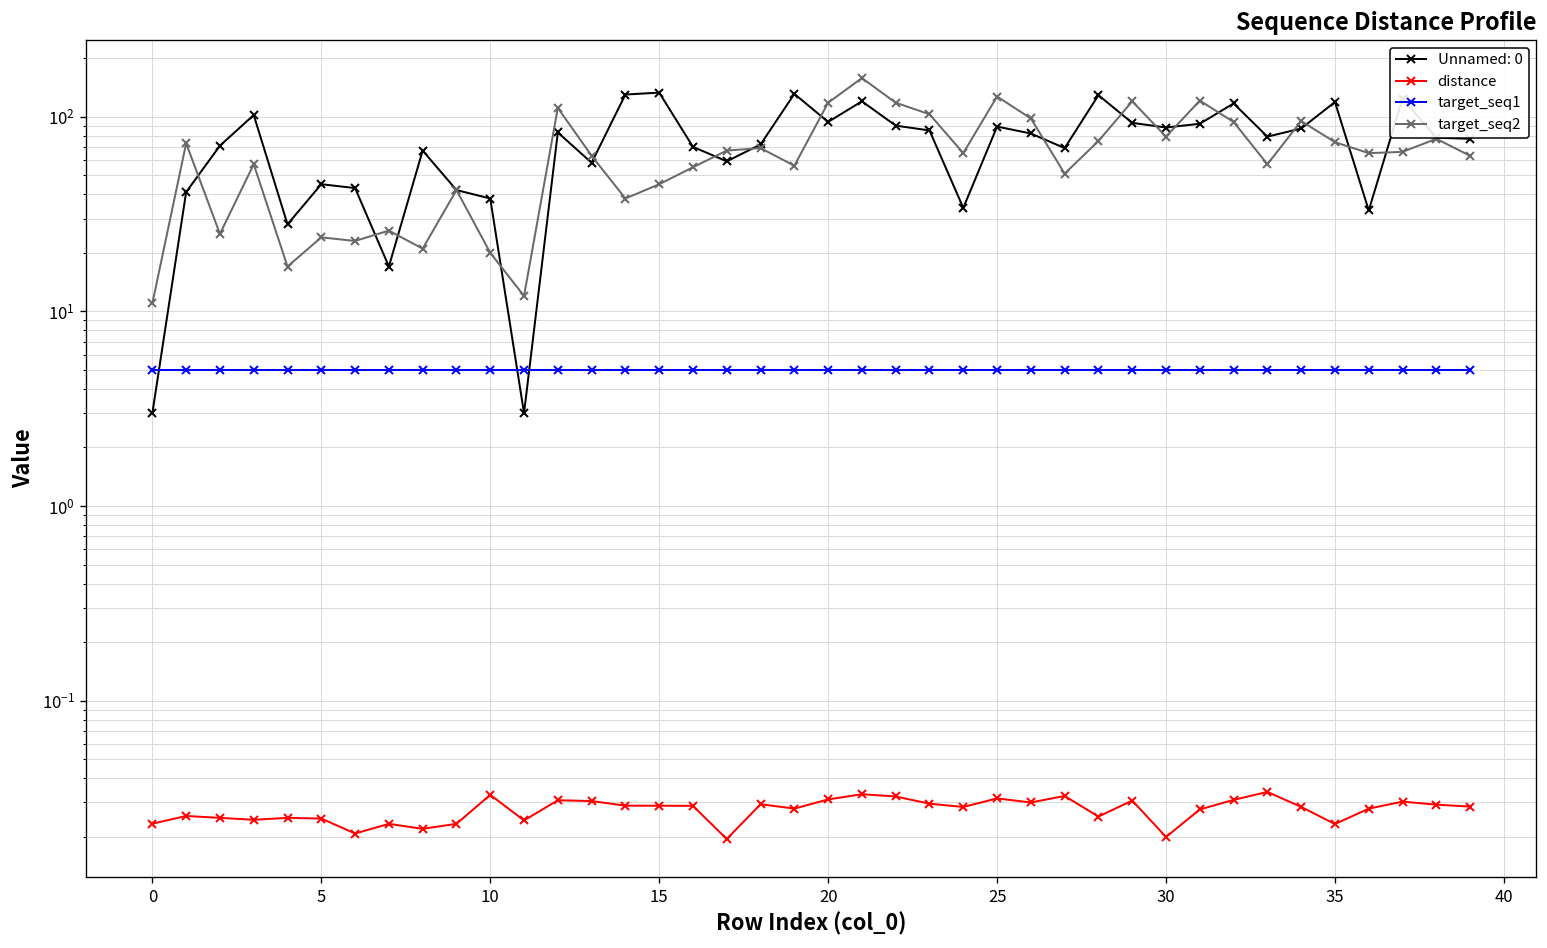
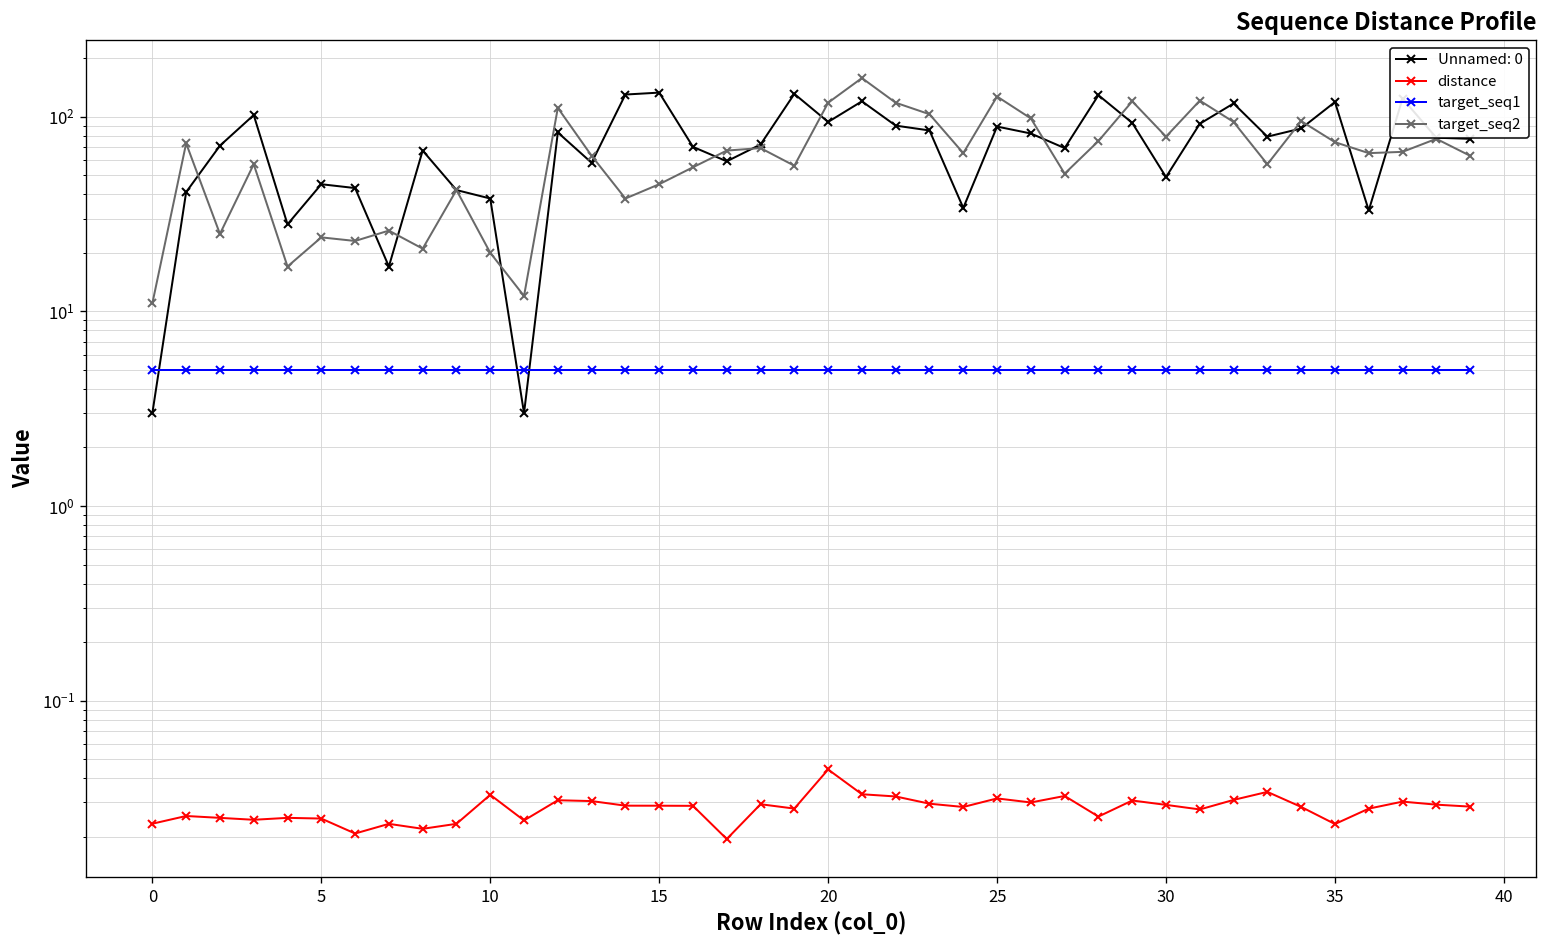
distance, 20: 0.031 -> 0.044
Unnamed: 0, 30: 90 -> 49
distance, 30: 0.020 -> 0.029
